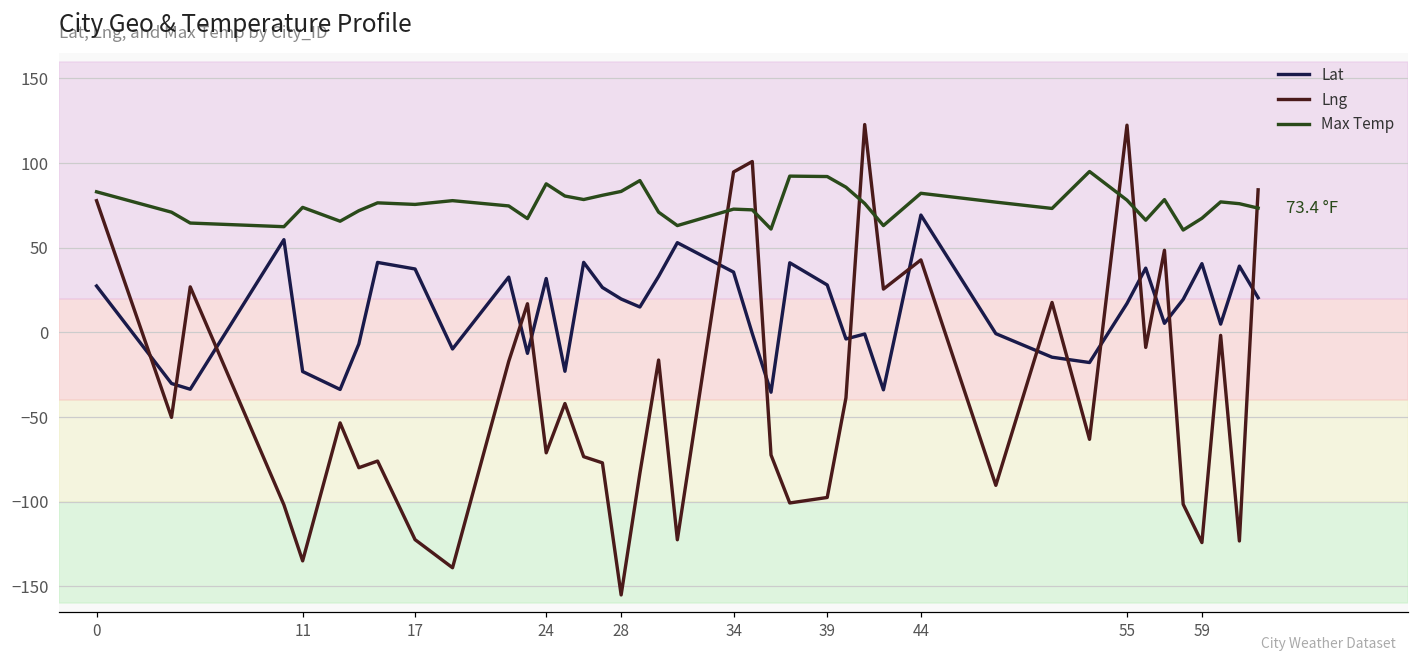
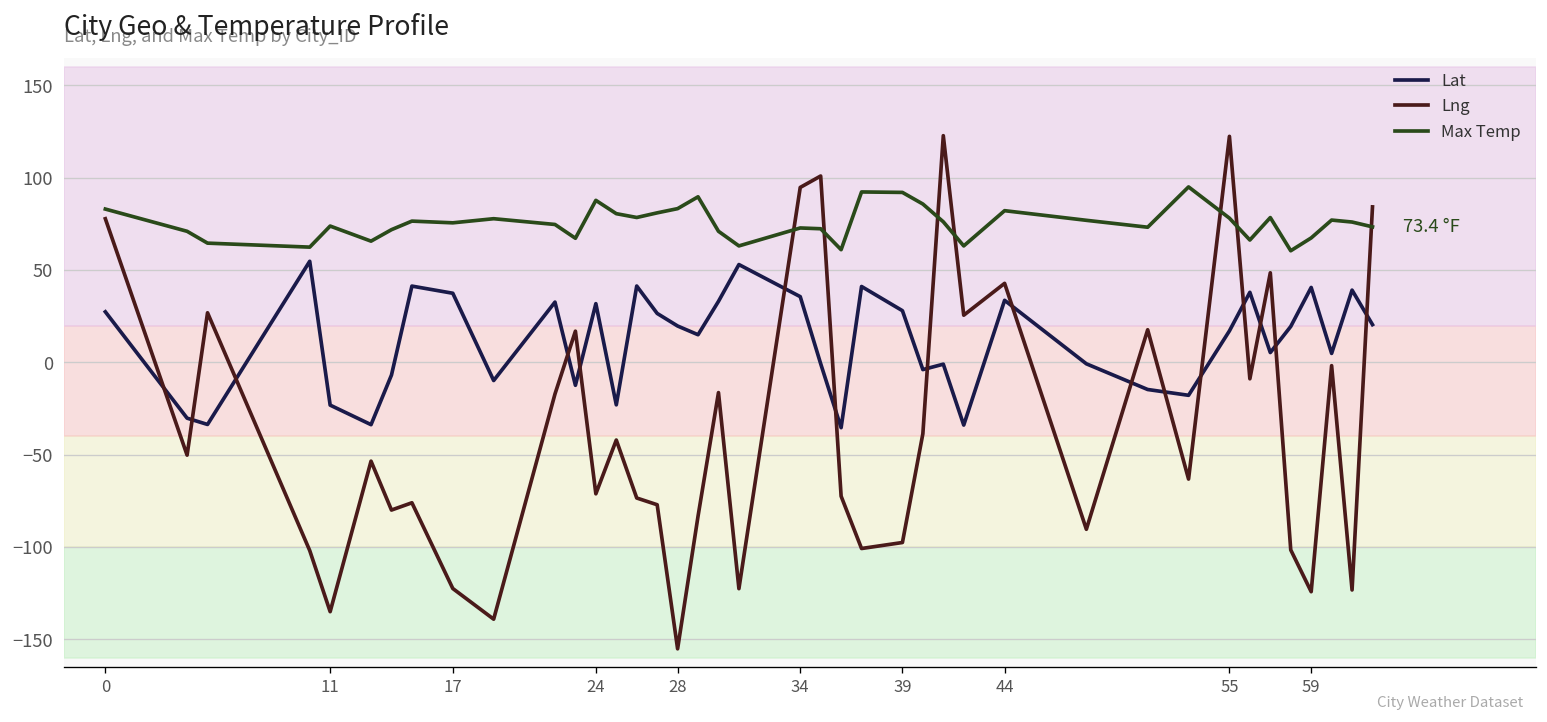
Lat, 44: 69 -> 34
